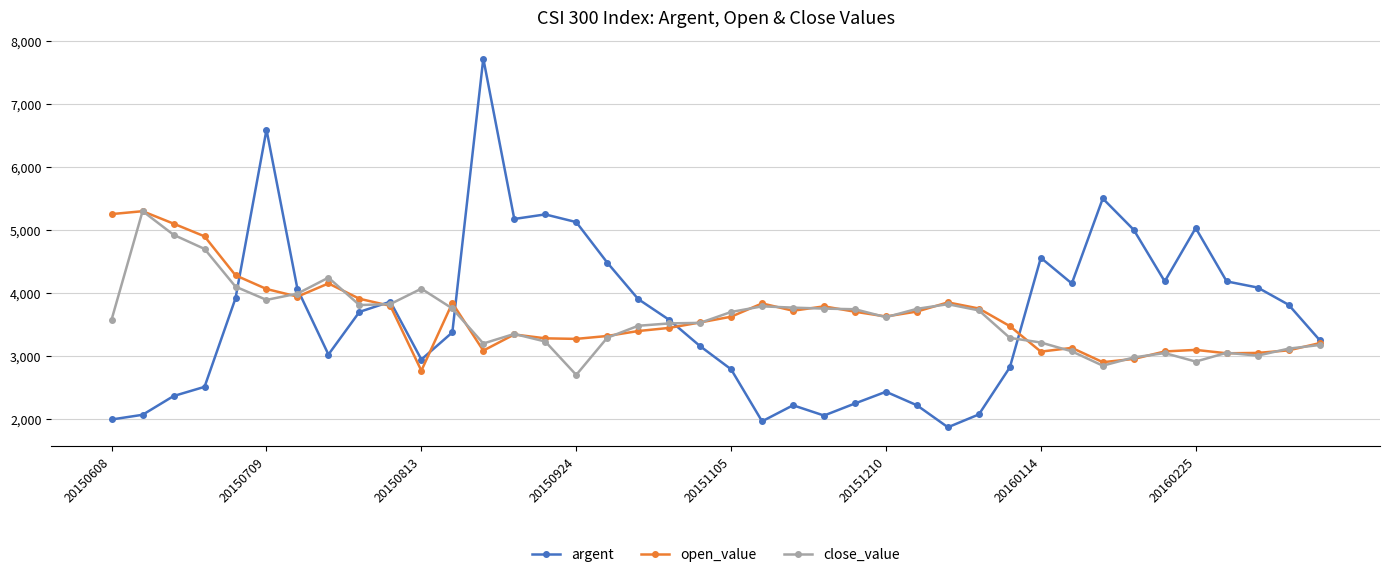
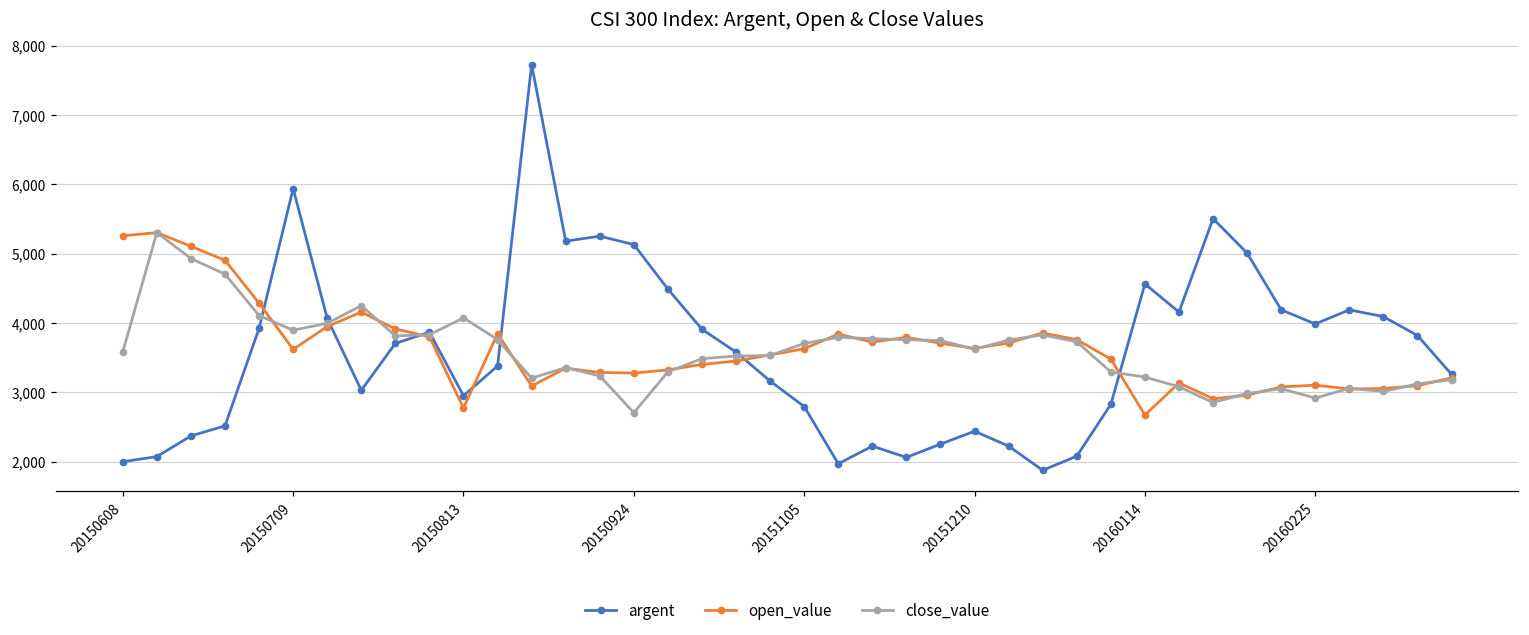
argent, 20150709: 6,600 -> 5,900
open_value, 20150709: 4,100 -> 3,600
open_value, 20160114: 3,100 -> 2,700
argent, 20160225: 5,000 -> 4,000
